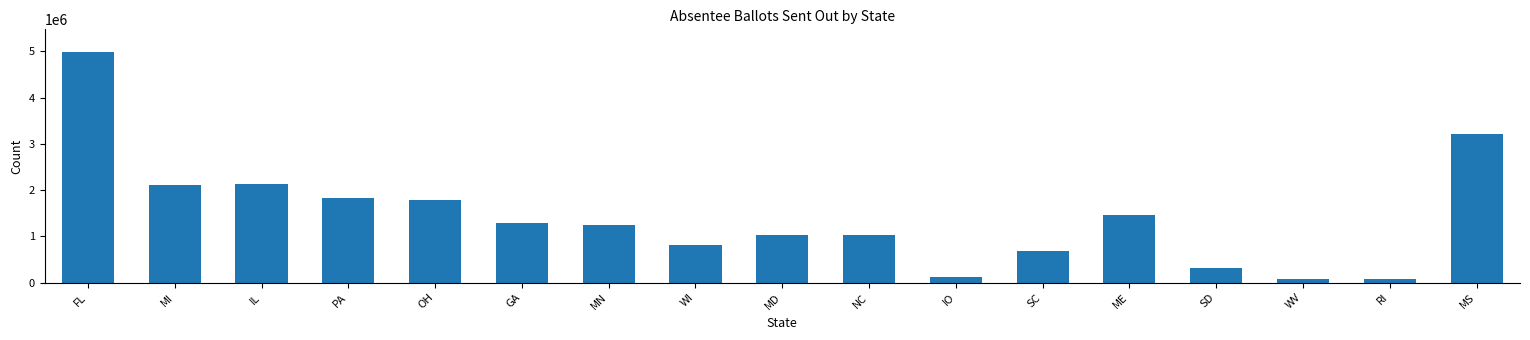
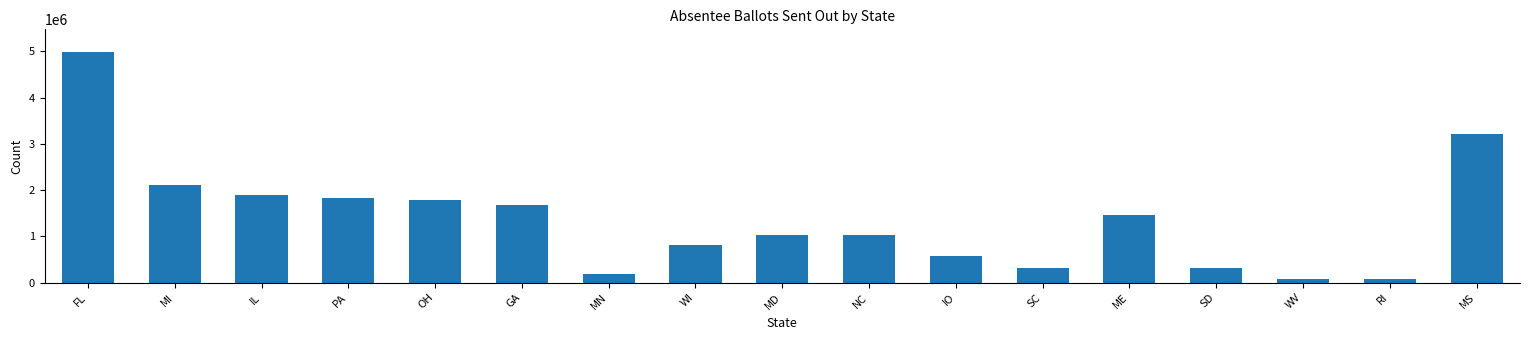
IL: 2100000 -> 1900000
GA: 1300000 -> 1700000
MN: 1200000 -> 200000
IO: 100000 -> 600000
SC: 700000 -> 300000
